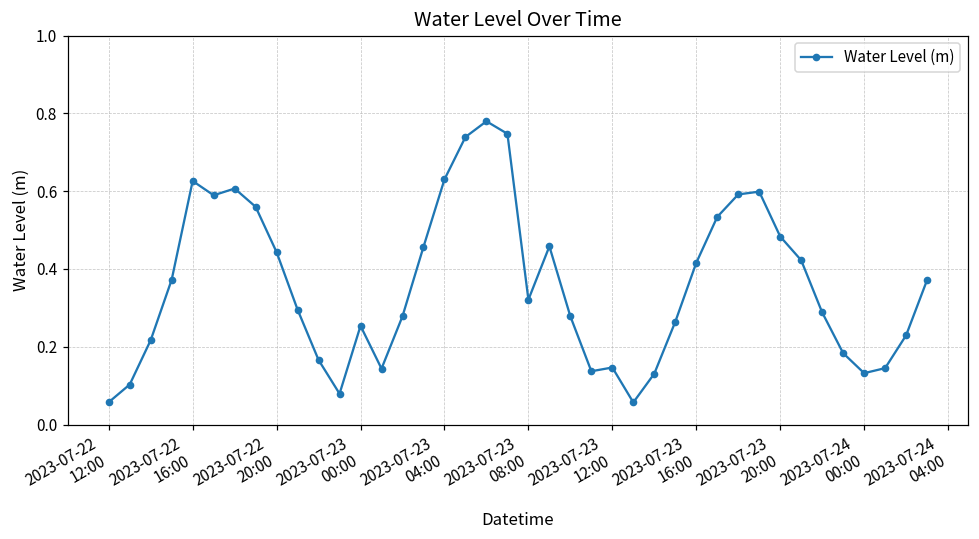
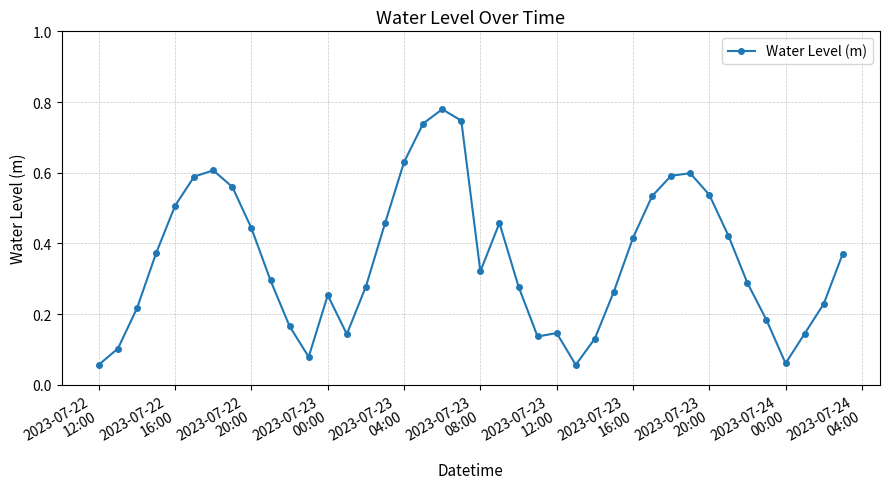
2023-07-22 16:00: 0.63 -> 0.51
2023-07-23 20:00: 0.48 -> 0.54
2023-07-24 00:00: 0.13 -> 0.06
